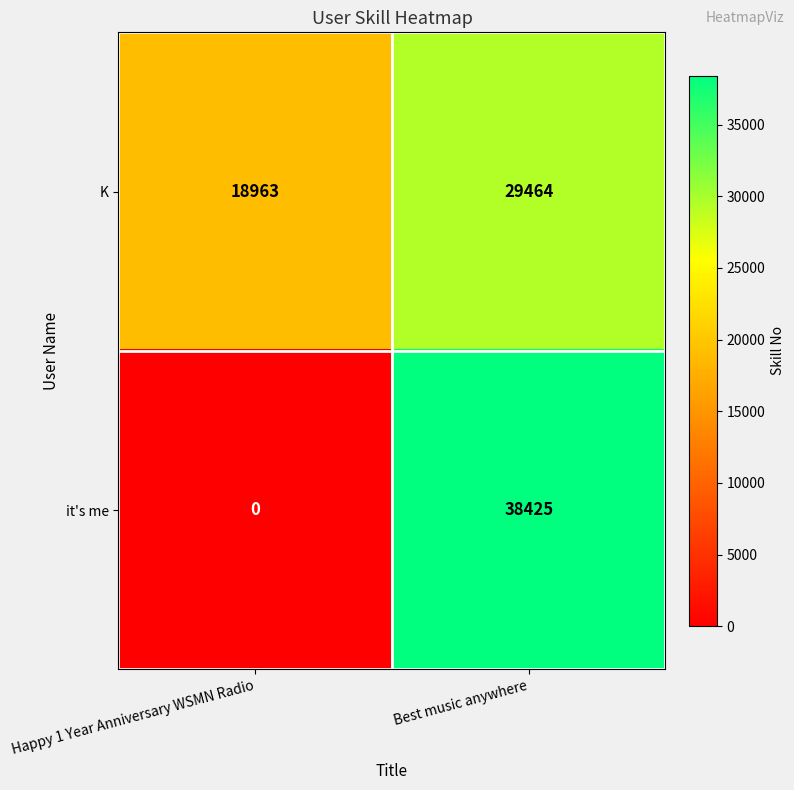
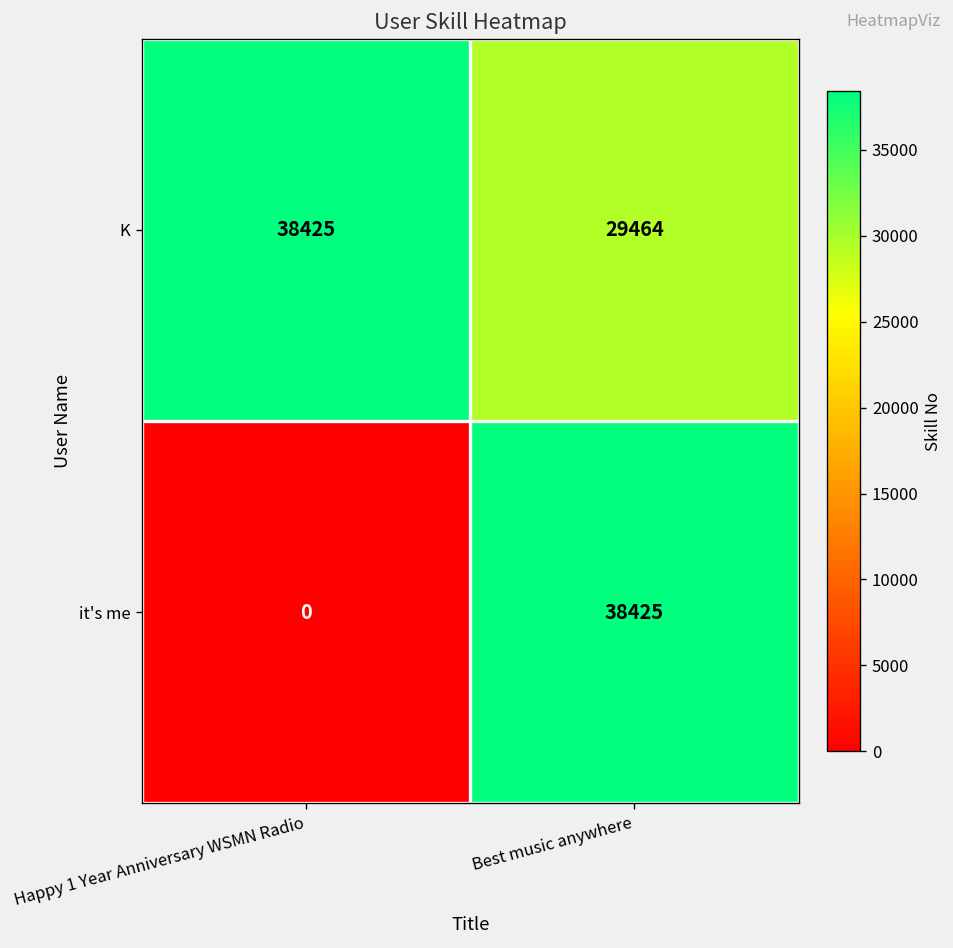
K, Happy 1 Year Anniversary WSMN Radio: 18963 -> 38425
